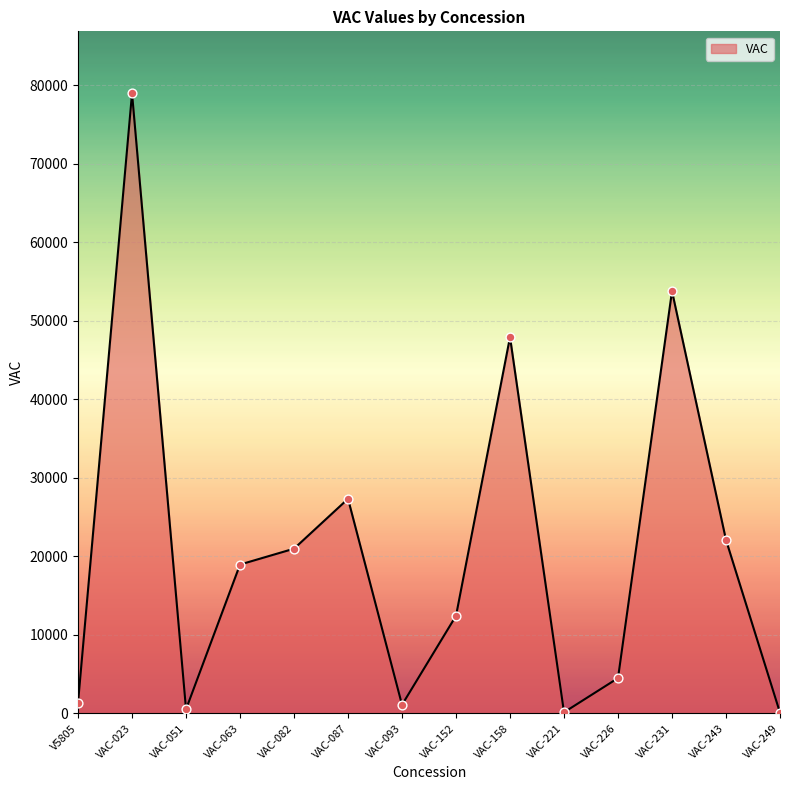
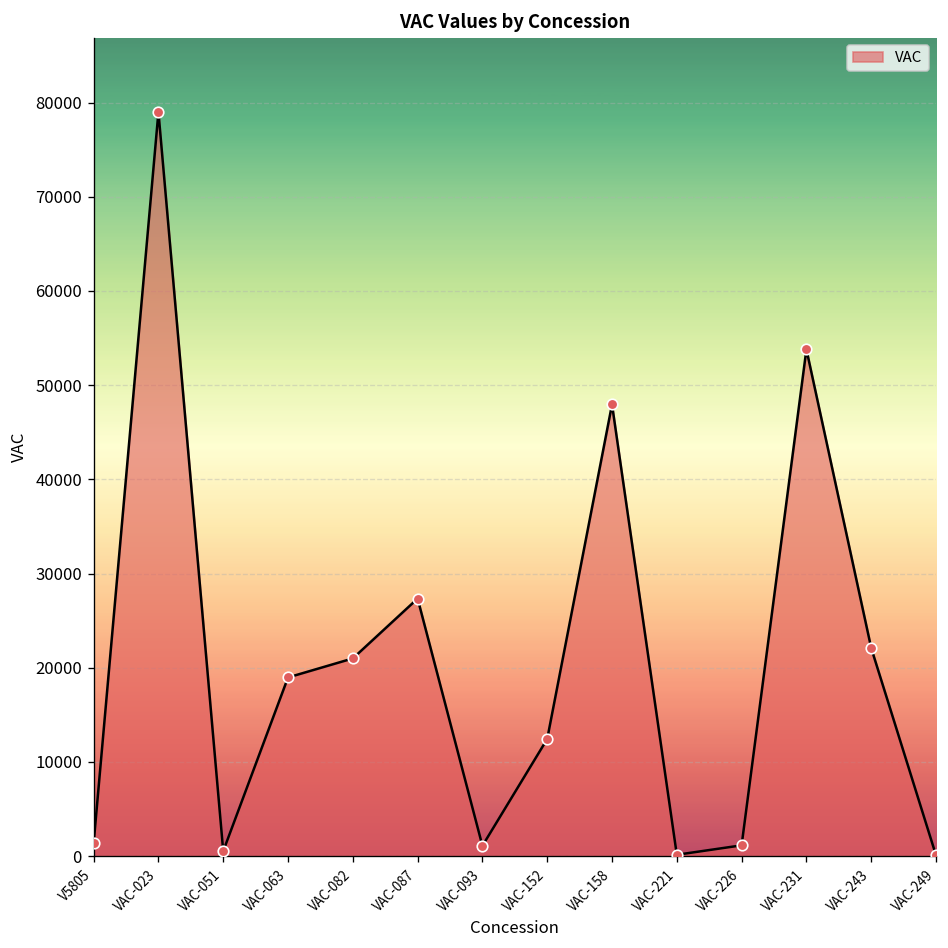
VAC-226: 5000 -> 1000
